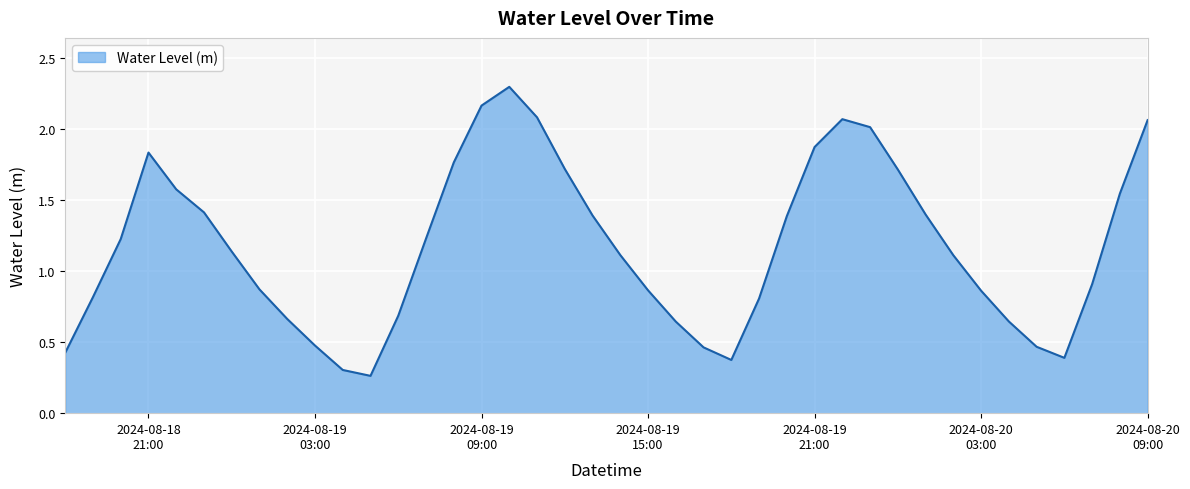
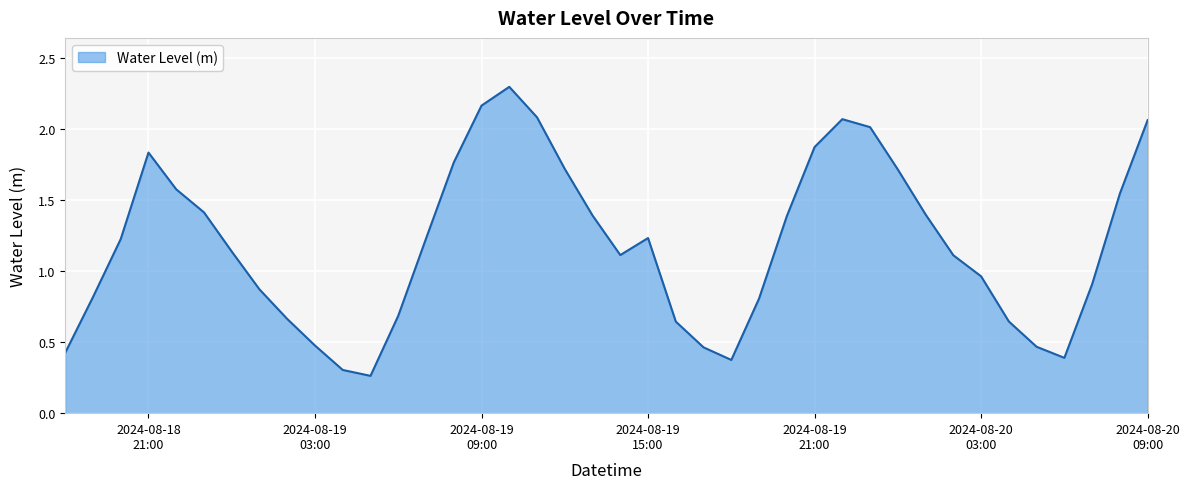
2024-08-19 15:00: 0.86 -> 1.23
2024-08-20 03:00: 0.86 -> 0.96
